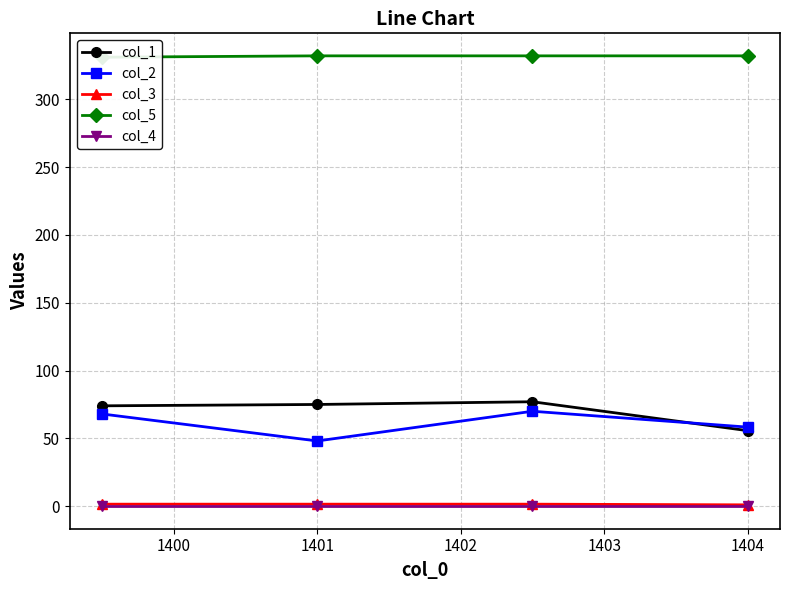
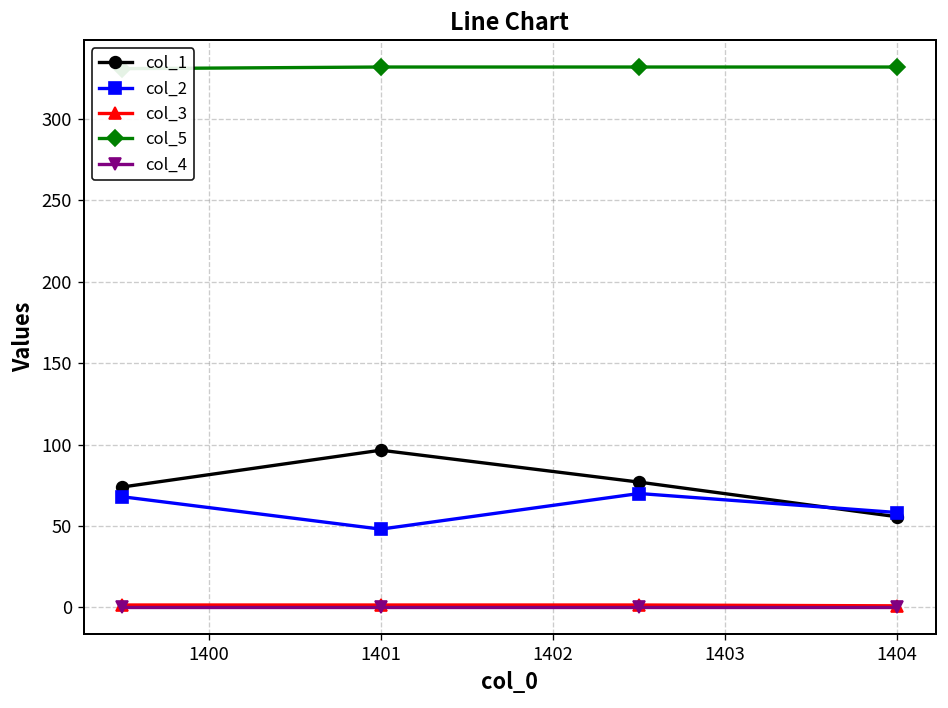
col_1, 1401: 75 -> 97
